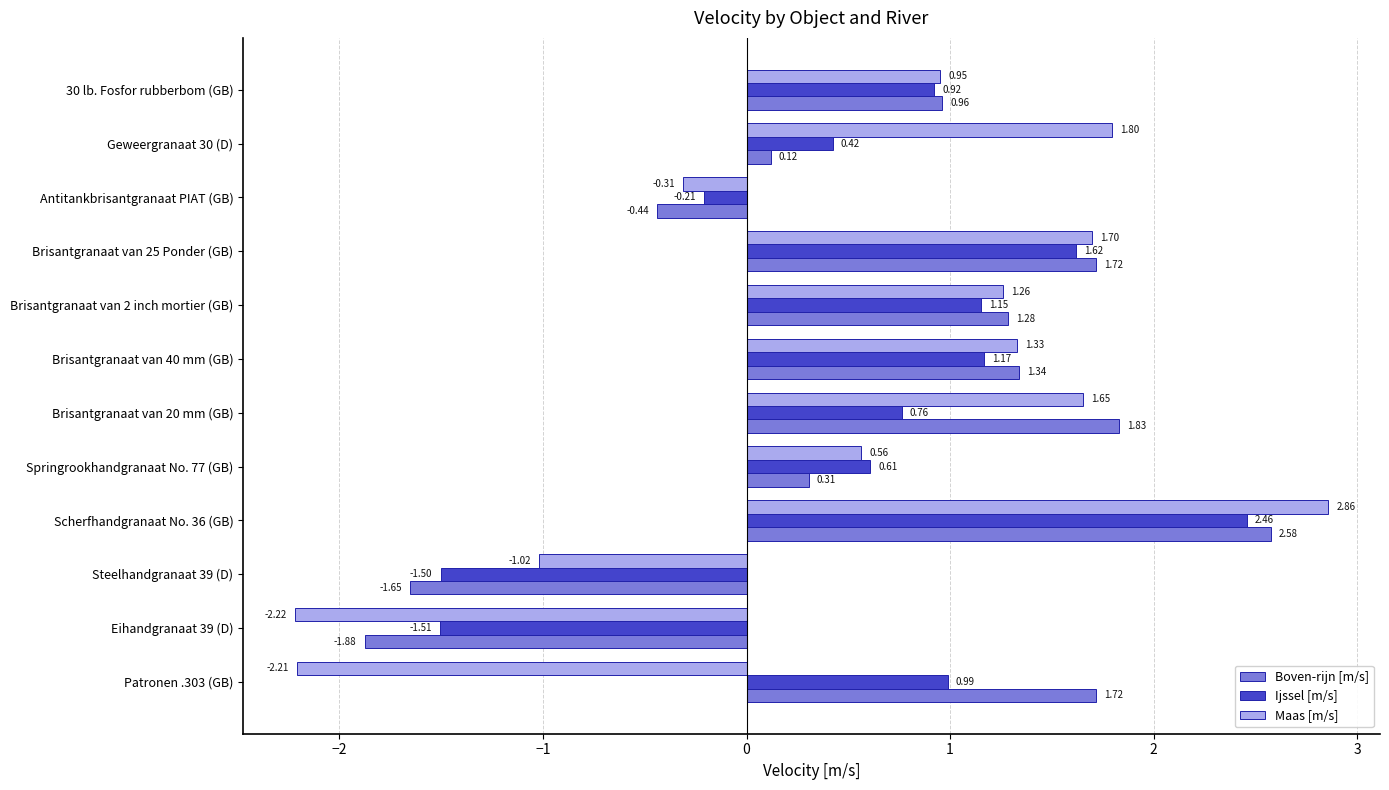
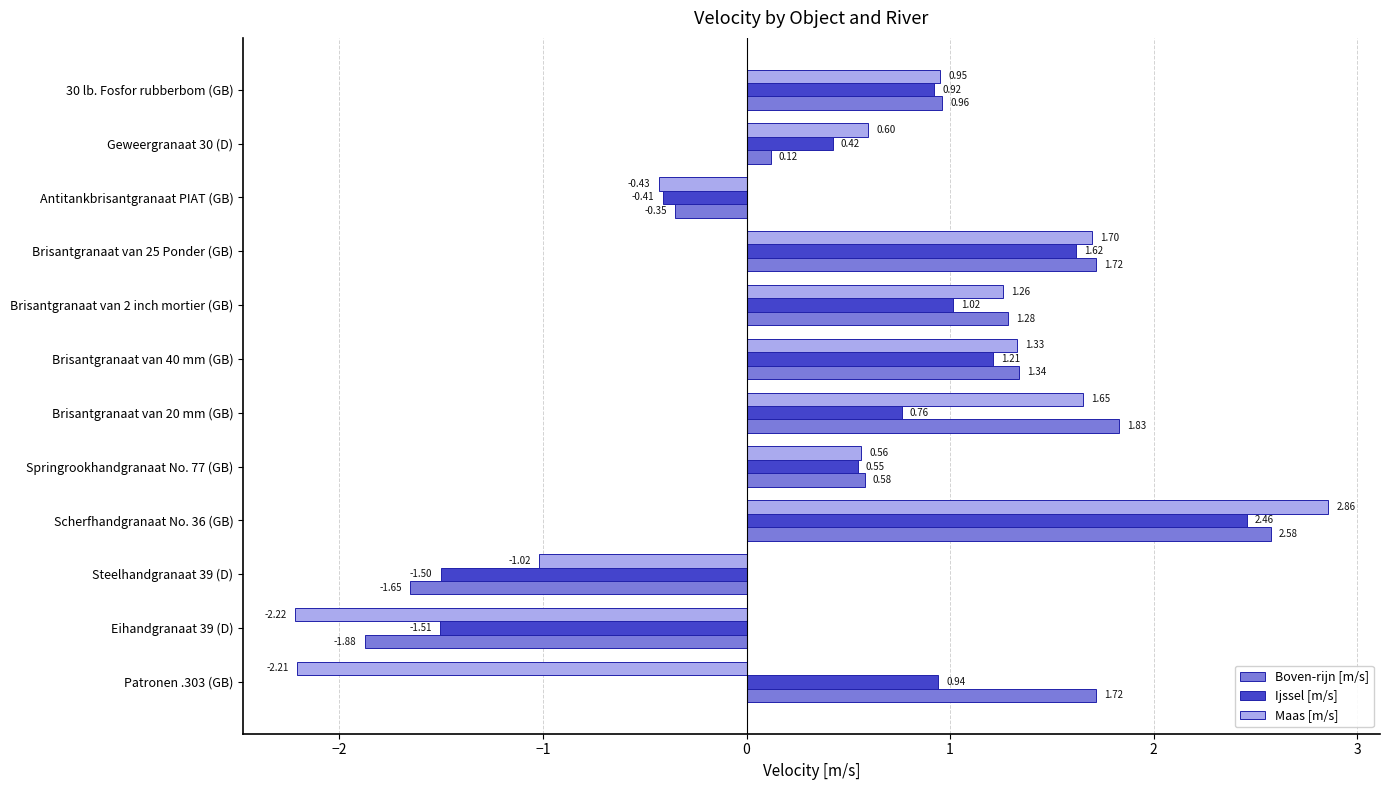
Maas [m/s], Geweergranaat 30 (D): 1.80 -> 0.60
Maas [m/s], Antitankbrisantgranaat PIAT (GB): -0.31 -> -0.43
Ijssel [m/s], Antitankbrisantgranaat PIAT (GB): -0.21 -> -0.41
Boven-rijn [m/s], Antitankbrisantgranaat PIAT (GB): -0.44 -> -0.35
Ijssel [m/s], Brisantgranaat van 2 inch mortier (GB): 1.15 -> 1.02
Ijssel [m/s], Brisantgranaat van 40 mm (GB): 1.17 -> 1.21
Ijssel [m/s], Springrookhandgranaat No. 77 (GB): 0.61 -> 0.55
Boven-rijn [m/s], Springrookhandgranaat No. 77 (GB): 0.31 -> 0.58
Ijssel [m/s], Patronen .303 (GB): 0.99 -> 0.94
